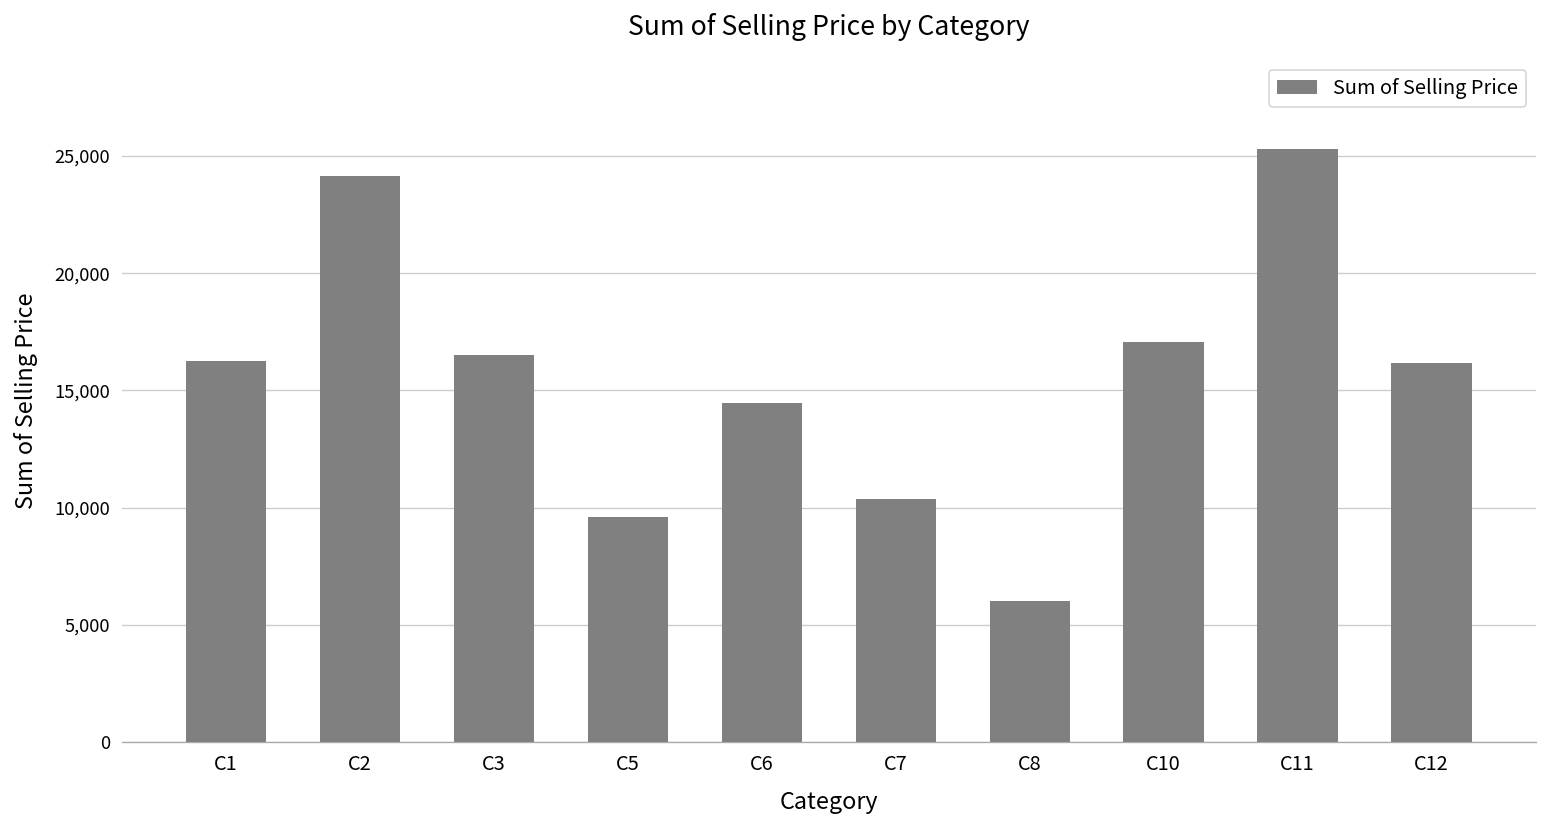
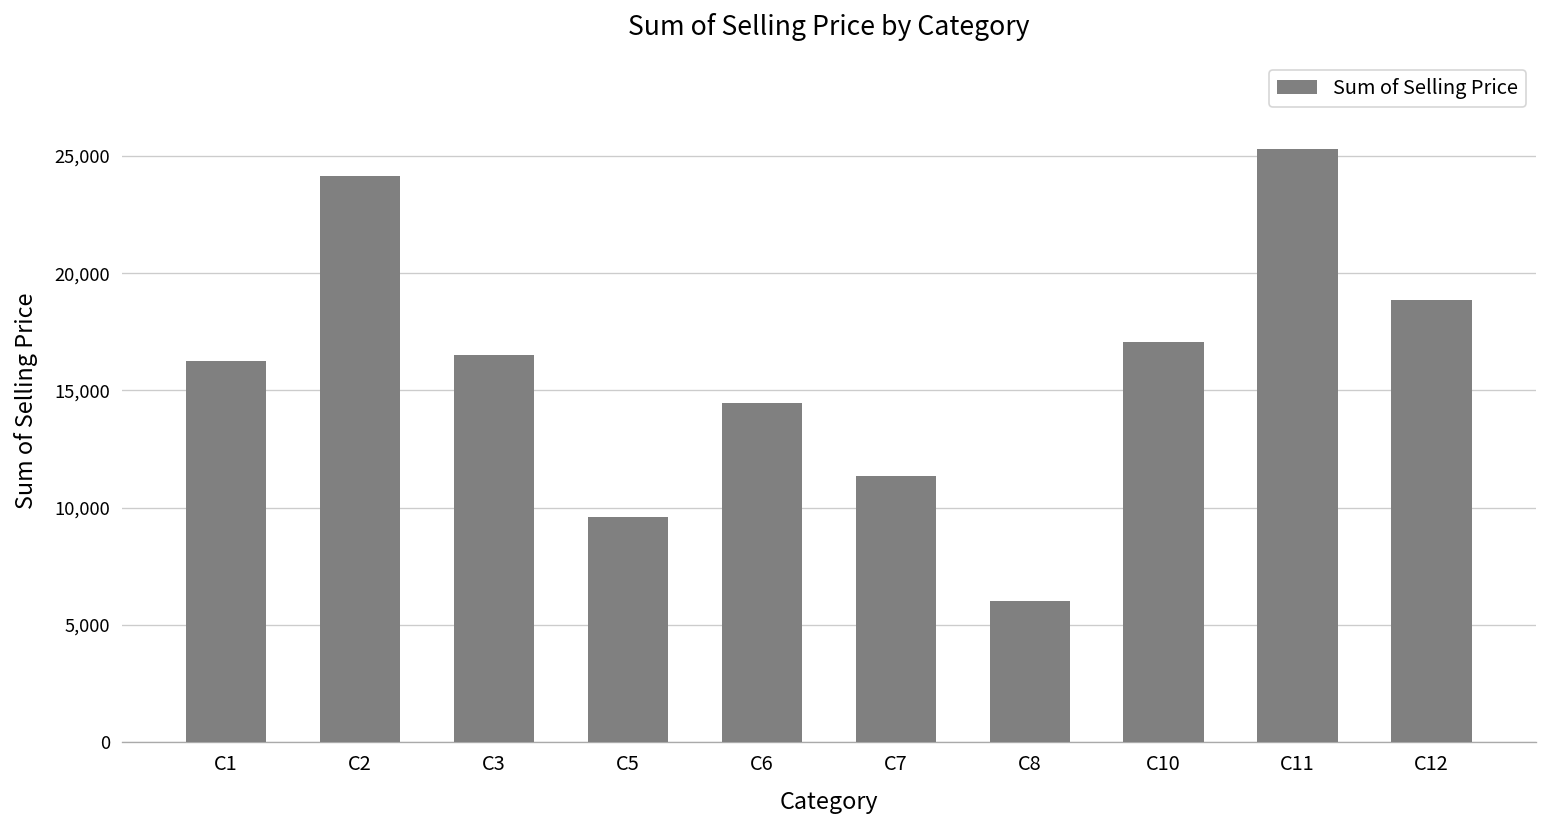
C7: 10,400 -> 11,300
C12: 16,100 -> 18,900
